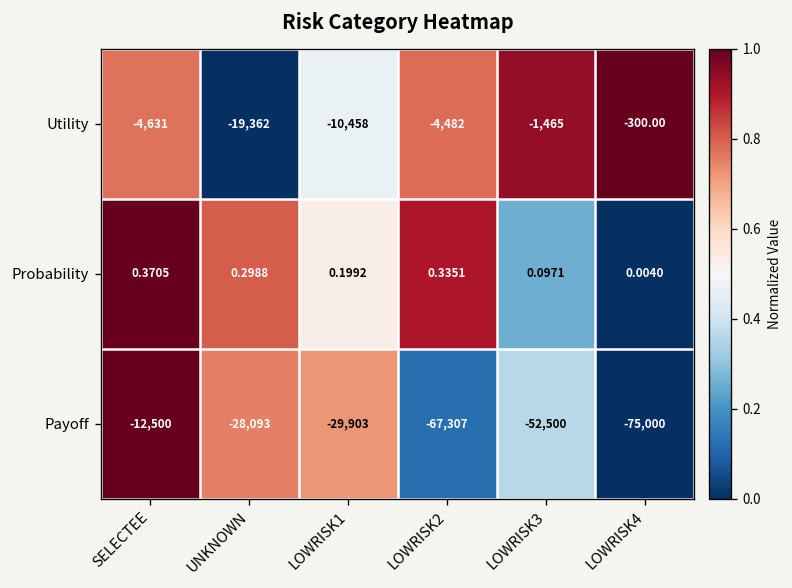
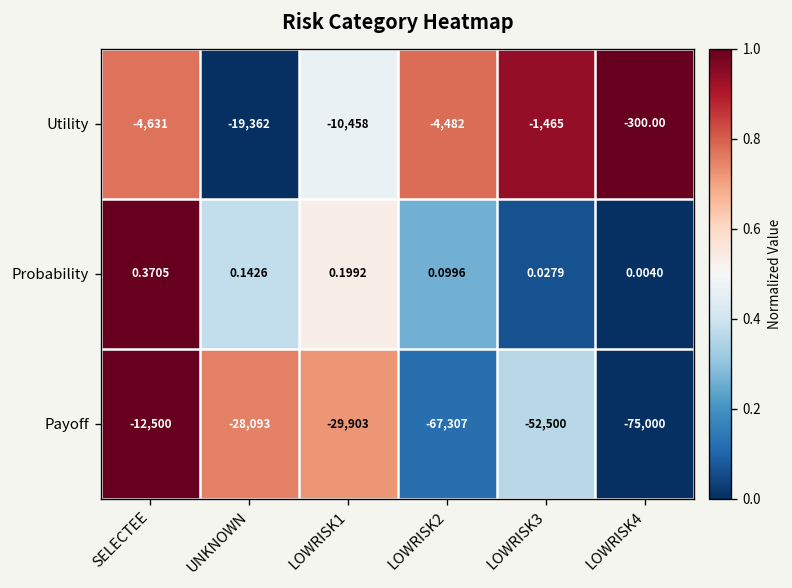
Probability, UNKNOWN: 0.2988 -> 0.1426
Probability, LOWRISK2: 0.3351 -> 0.0996
Probability, LOWRISK3: 0.0971 -> 0.0279
